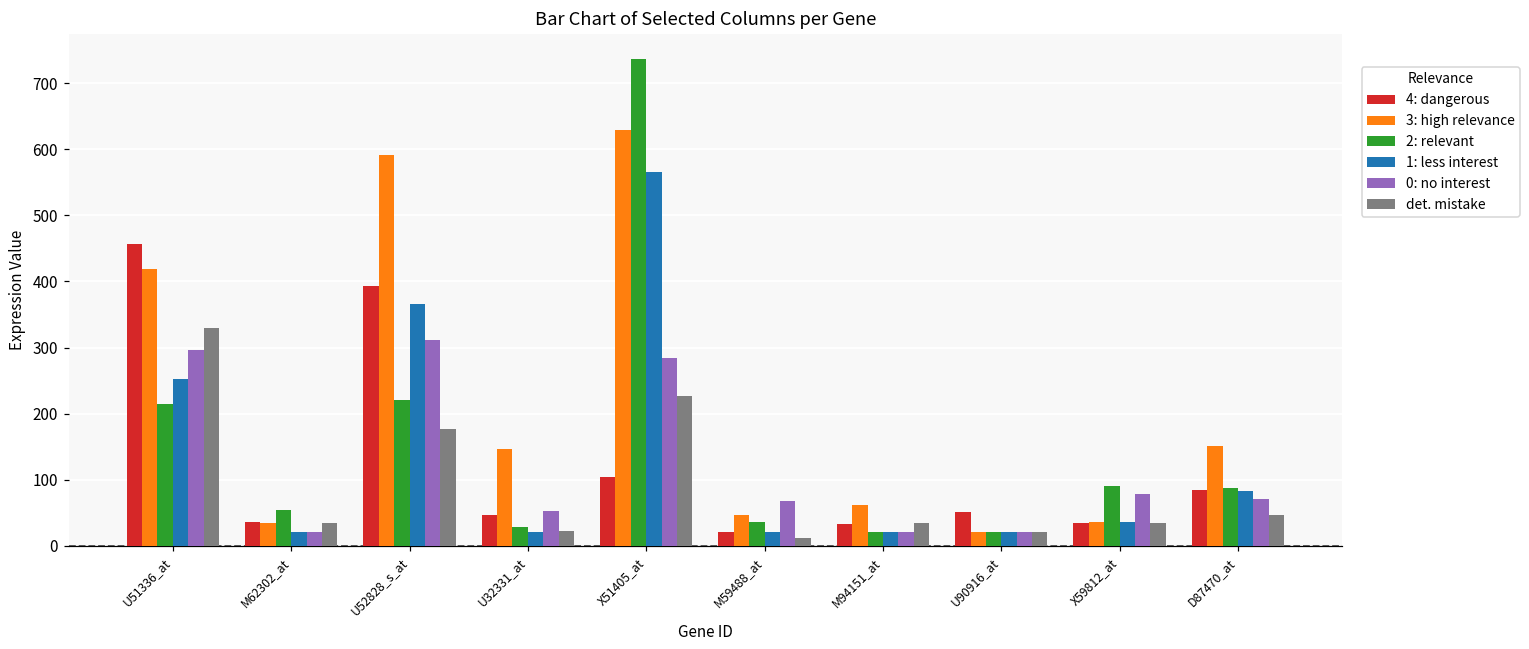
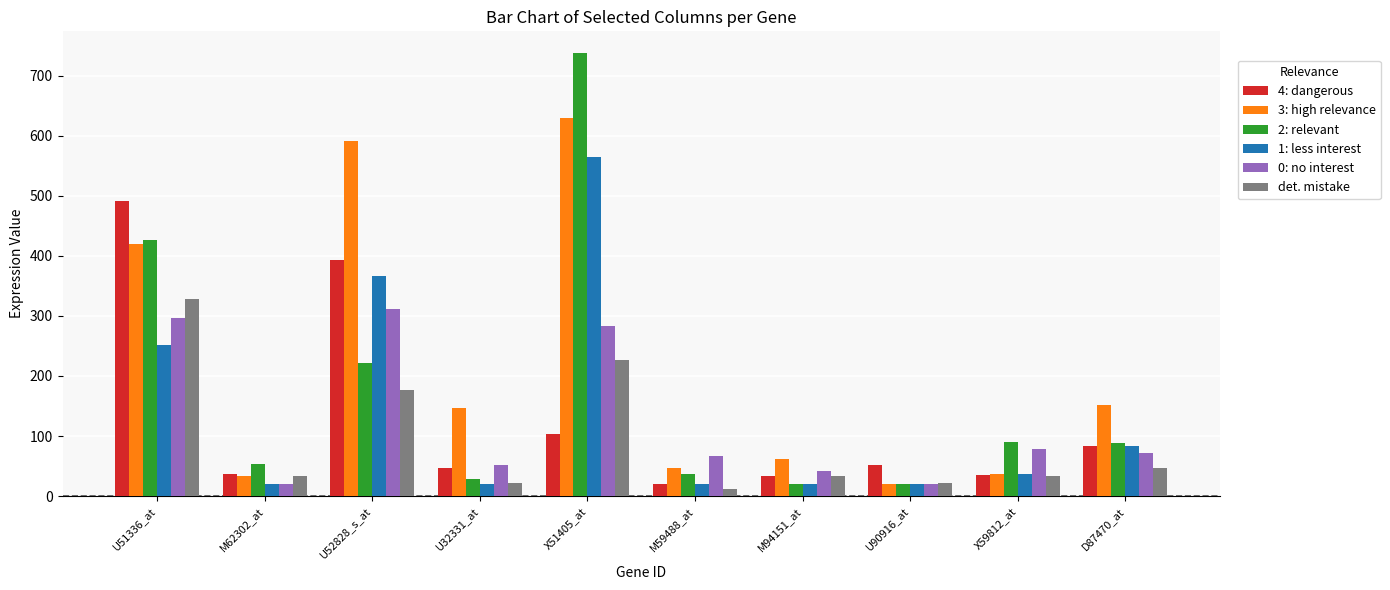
4: dangerous, U51336_at: 460 -> 490
2: relevant, U51336_at: 210 -> 430
0: no interest, M94151_at: 20 -> 40
